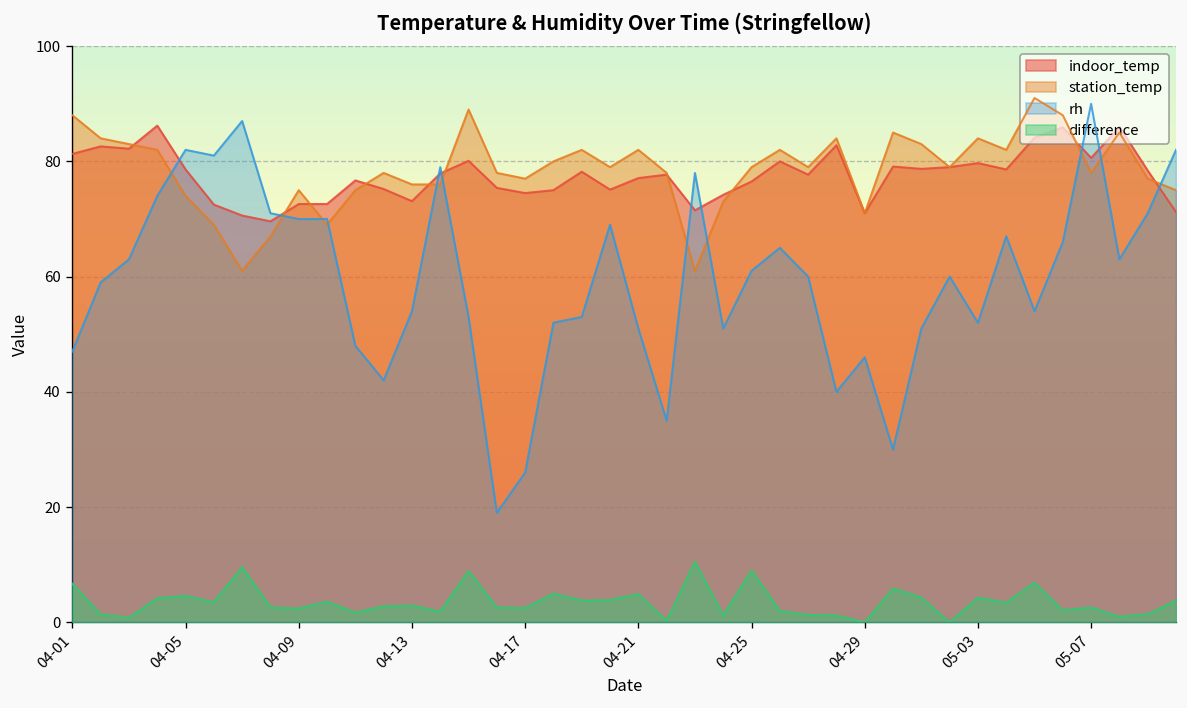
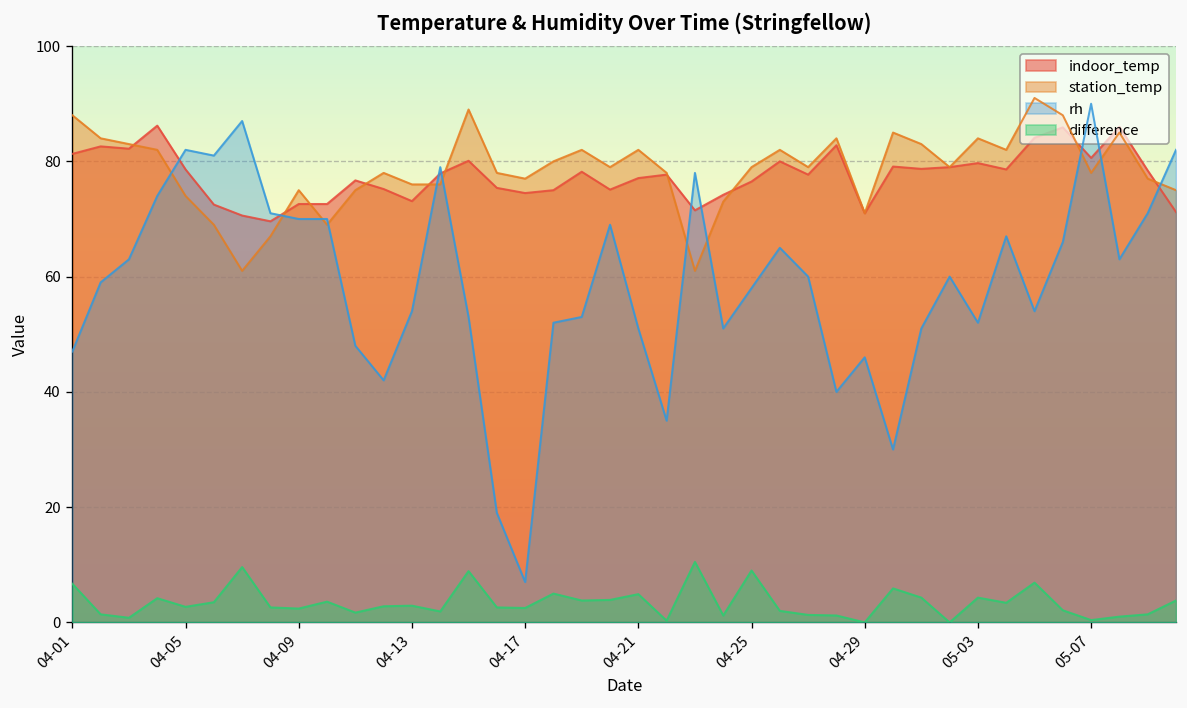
difference, 04-05: 5 -> 3
rh, 04-17: 26 -> 7
rh, 04-25: 61 -> 58
difference, 05-07: 3 -> 0
